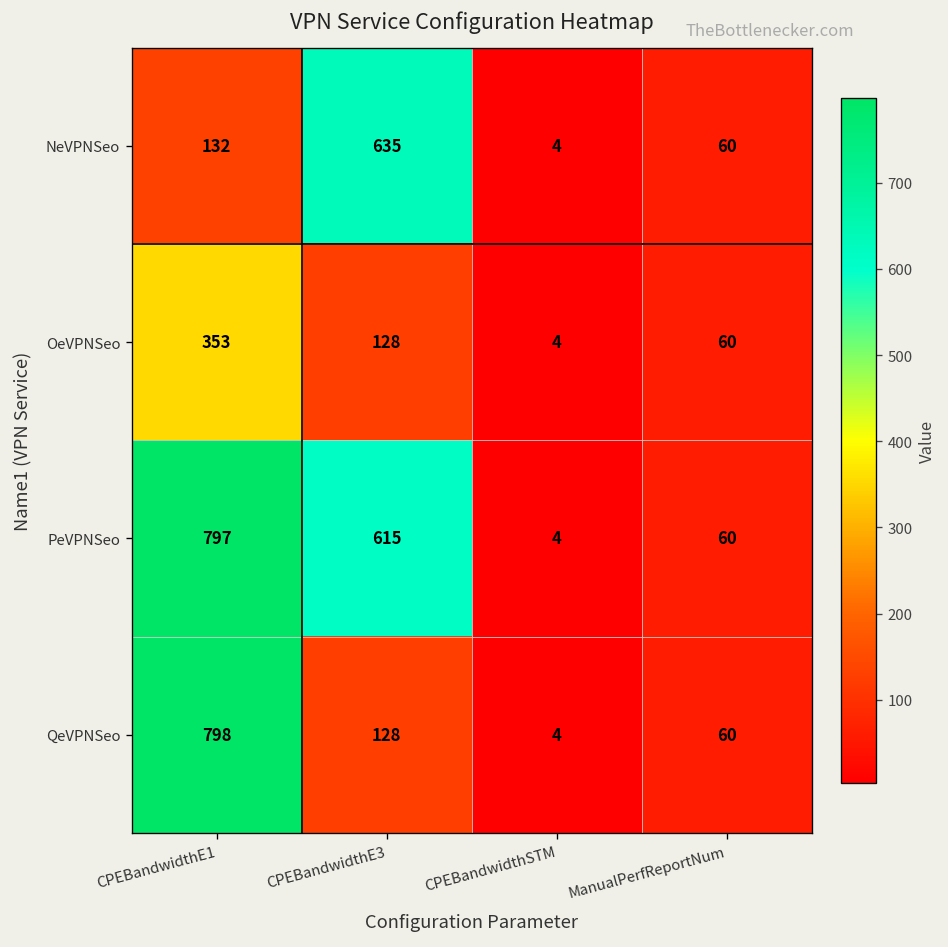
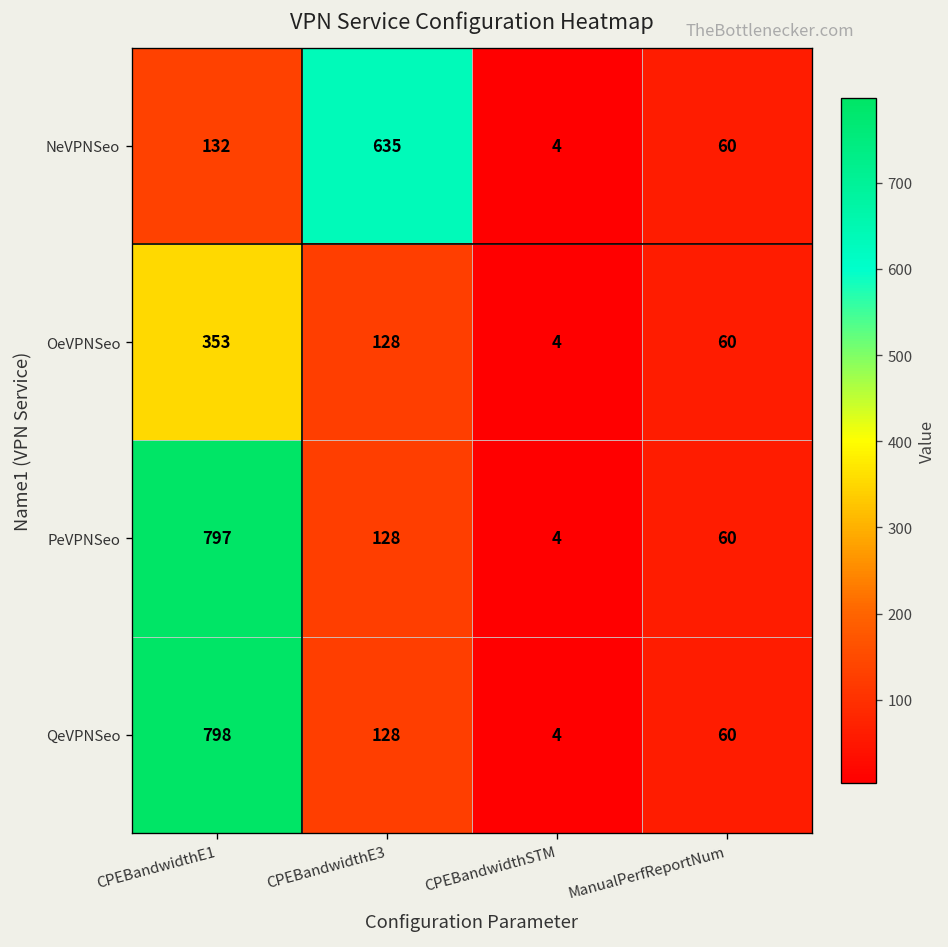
PeVPNSeo, CPEBandwidthE3: 615 -> 128
